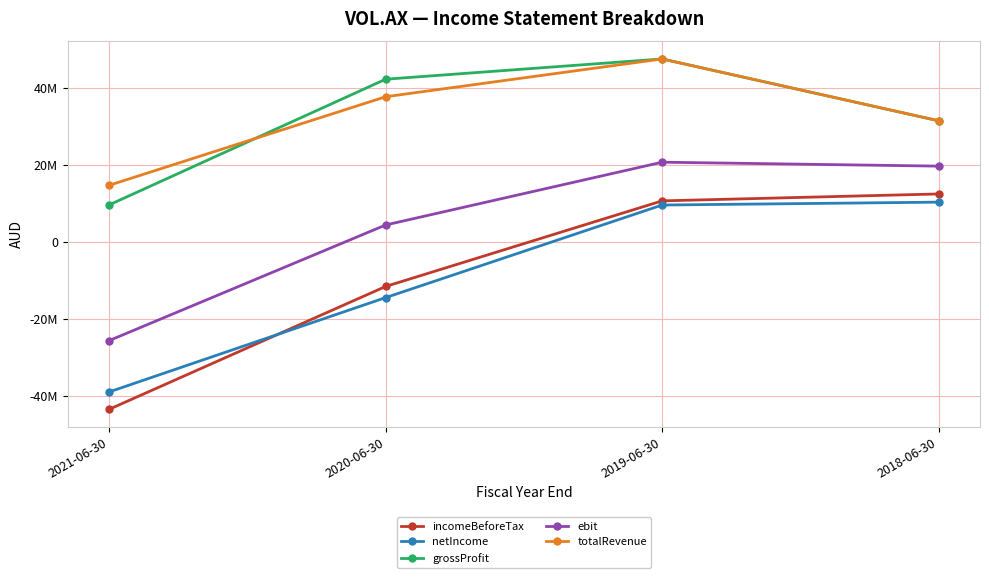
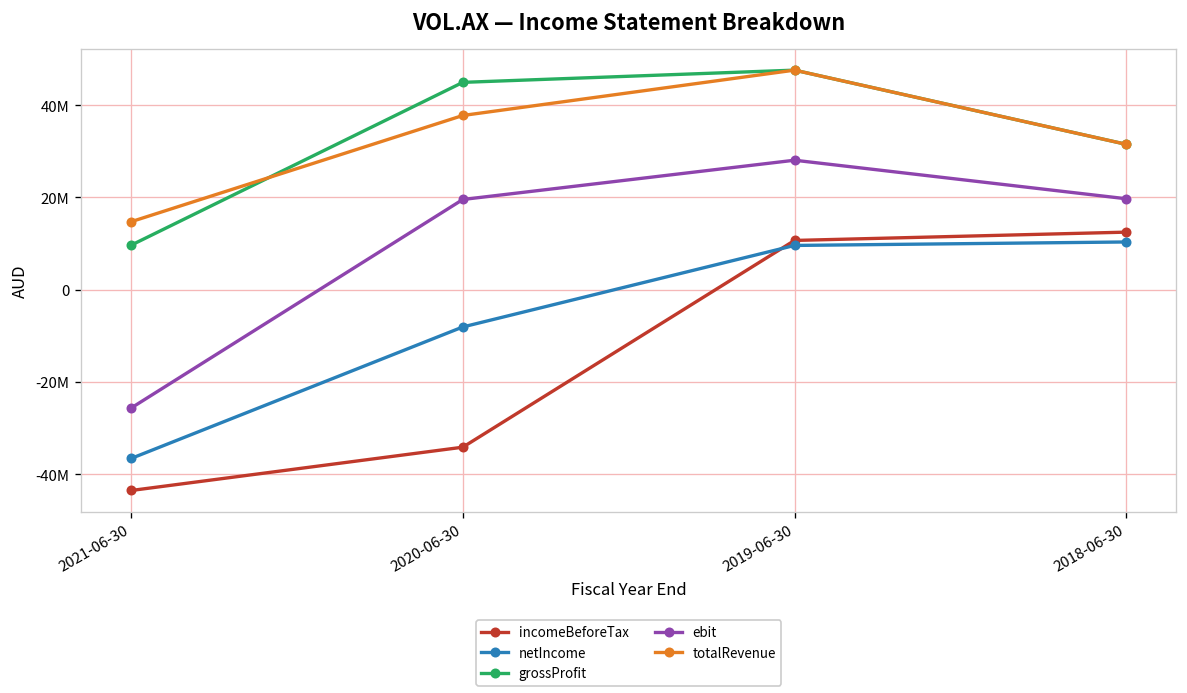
netIncome, 2021-06-30: -39000000 -> -37000000
incomeBeforeTax, 2020-06-30: -12000000 -> -34000000
netIncome, 2020-06-30: -14000000 -> -8000000
grossProfit, 2020-06-30: 42000000 -> 45000000
ebit, 2020-06-30: 4000000 -> 20000000
ebit, 2019-06-30: 21000000 -> 28000000
